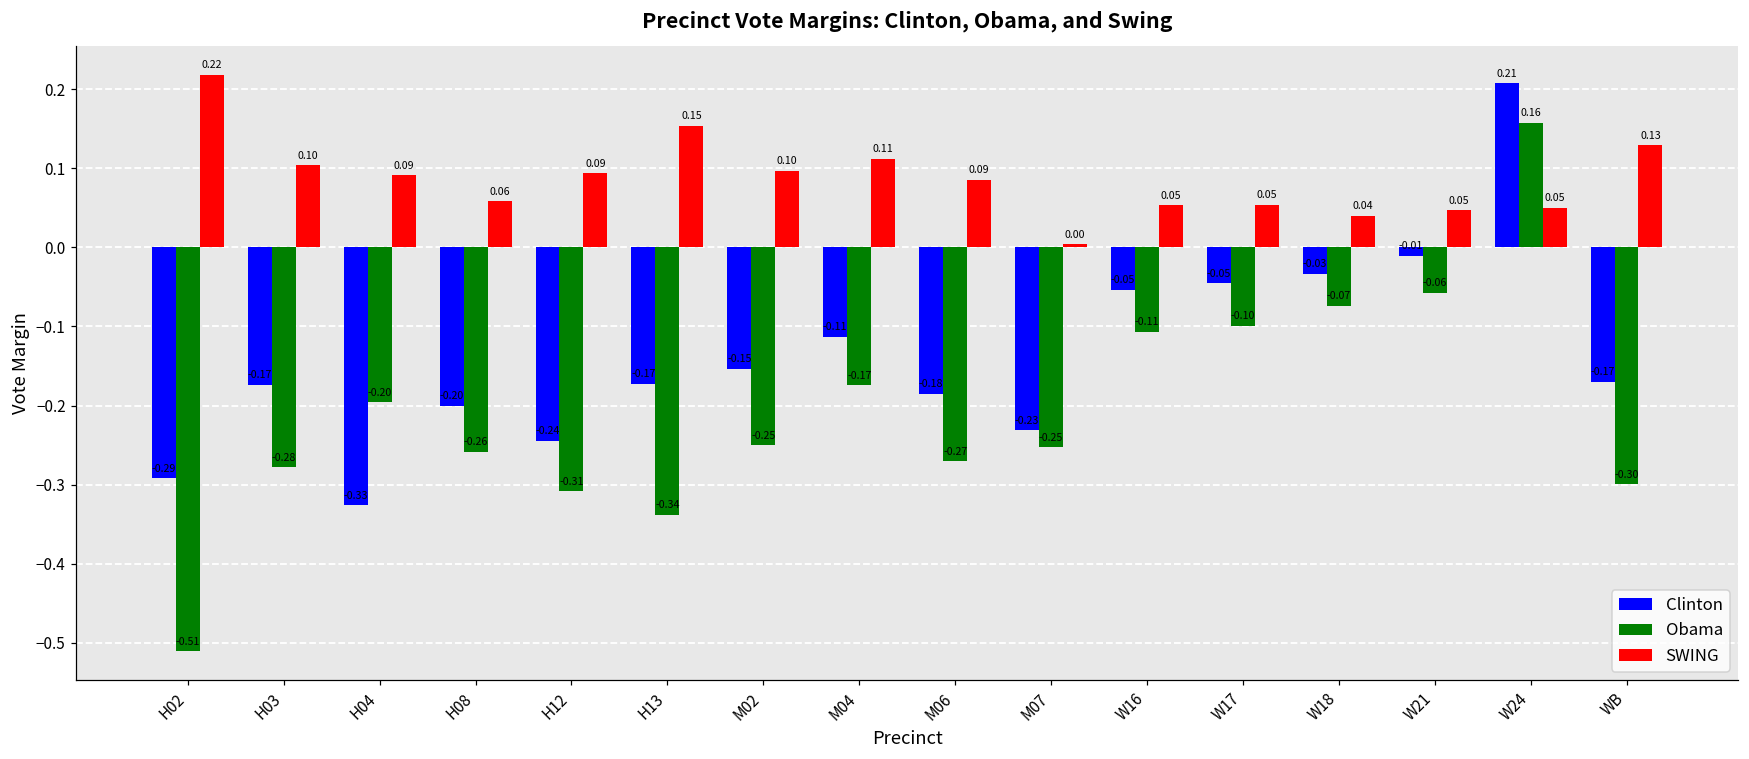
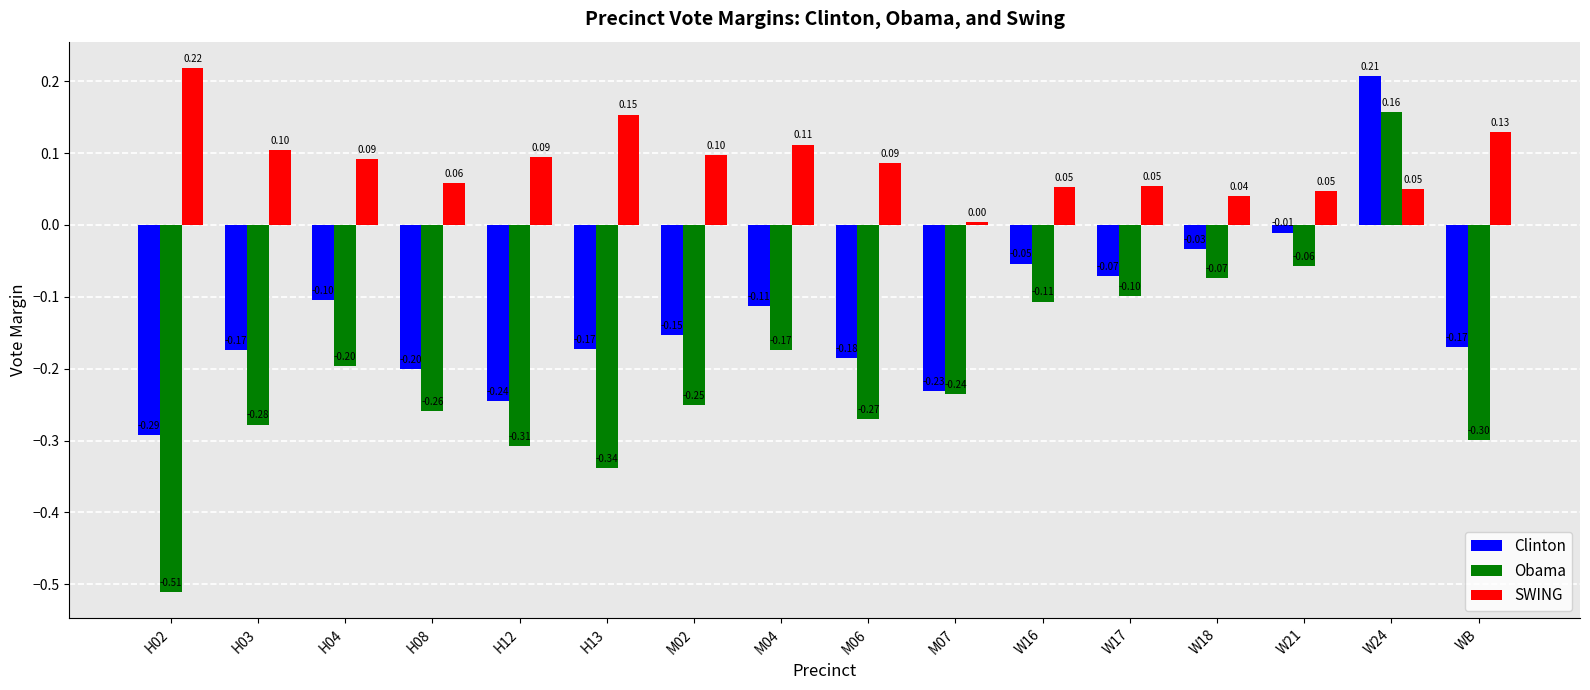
Clinton, H04: -0.33 -> -0.10
Obama, M07: -0.25 -> -0.24
Clinton, W17: -0.05 -> -0.07
